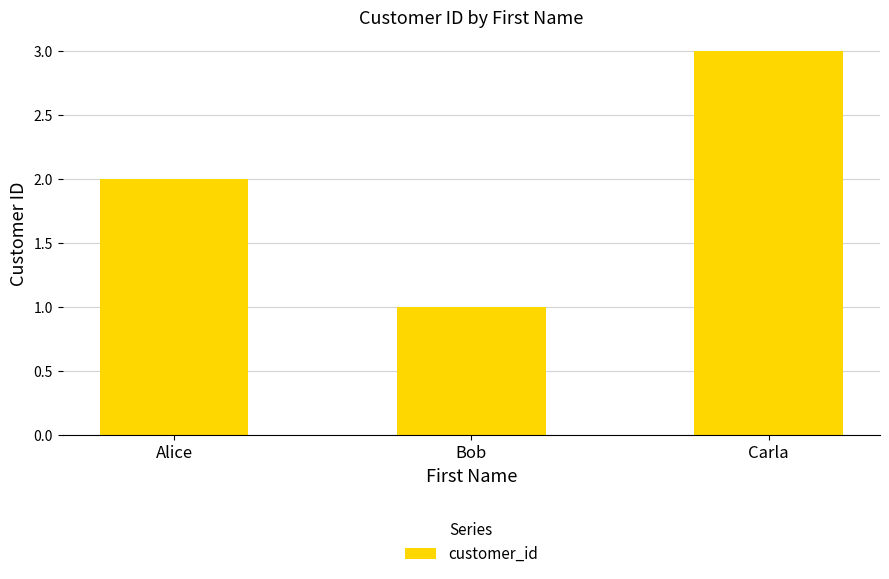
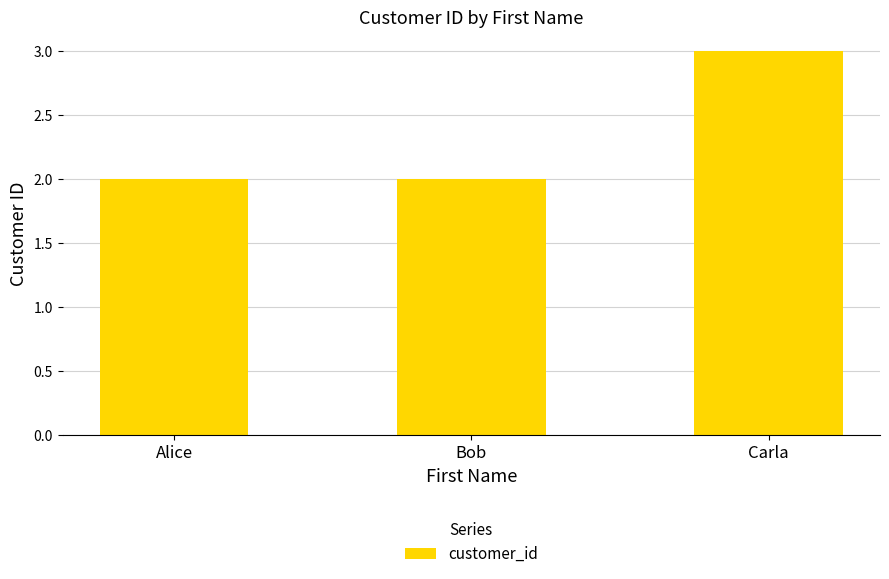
Bob: 1 -> 2
